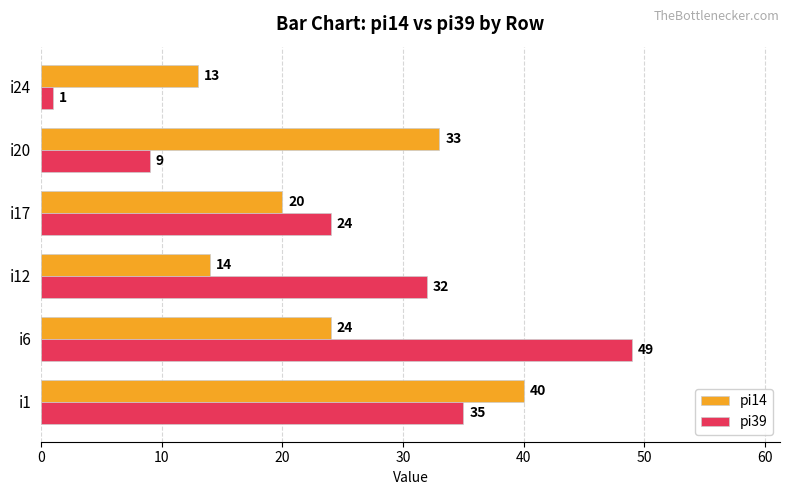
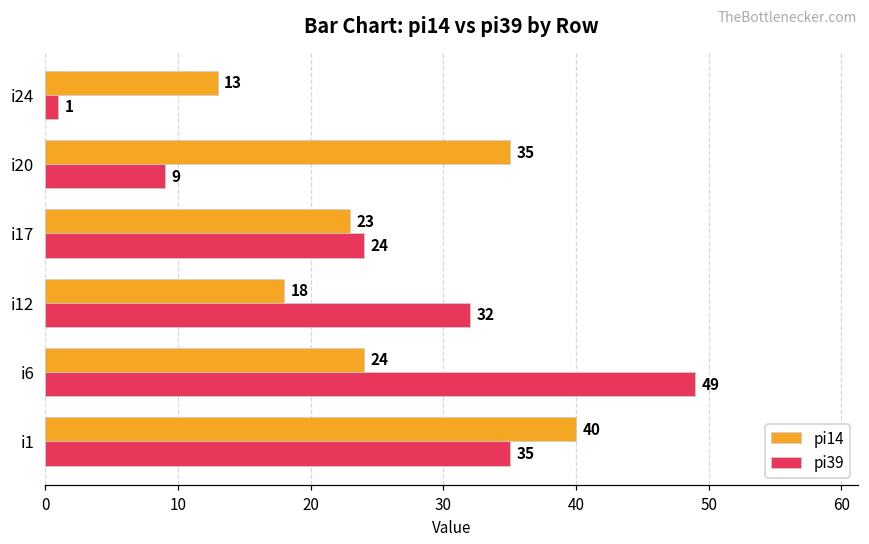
pi14, i20: 33 -> 35
pi14, i17: 20 -> 23
pi14, i12: 14 -> 18
